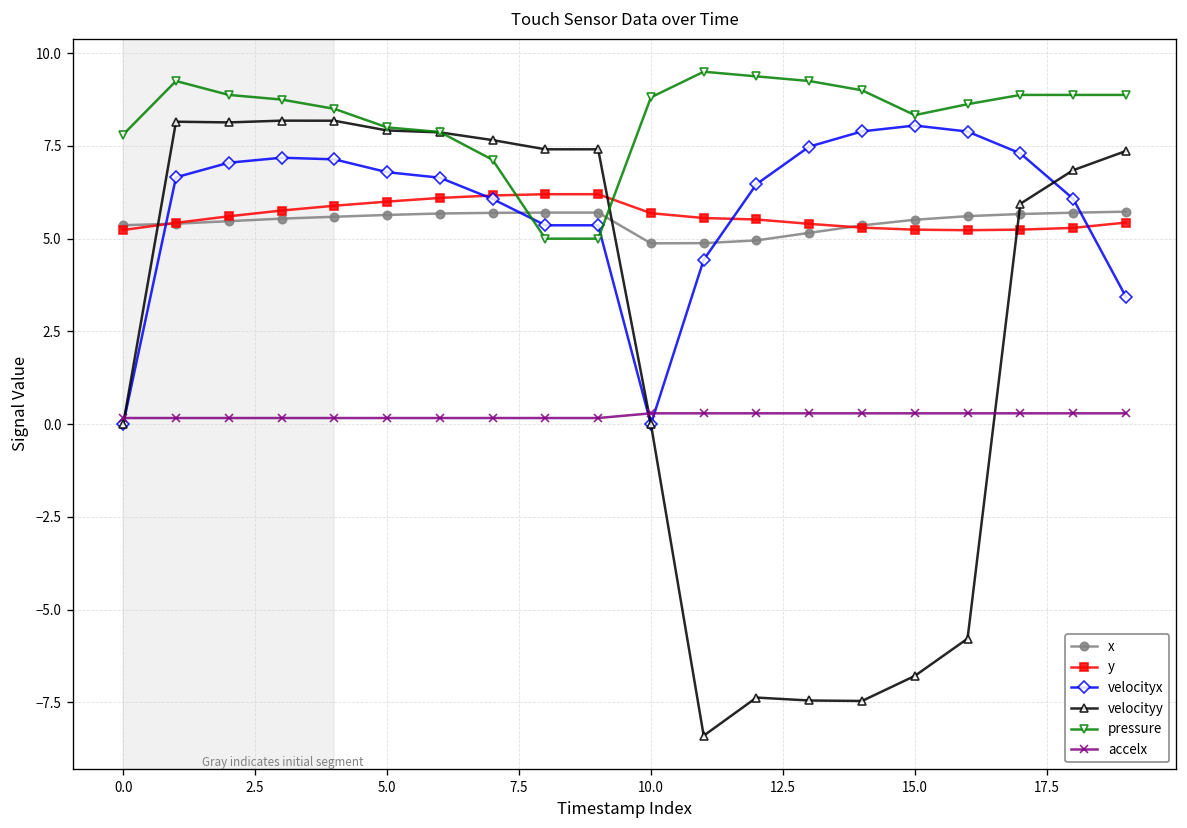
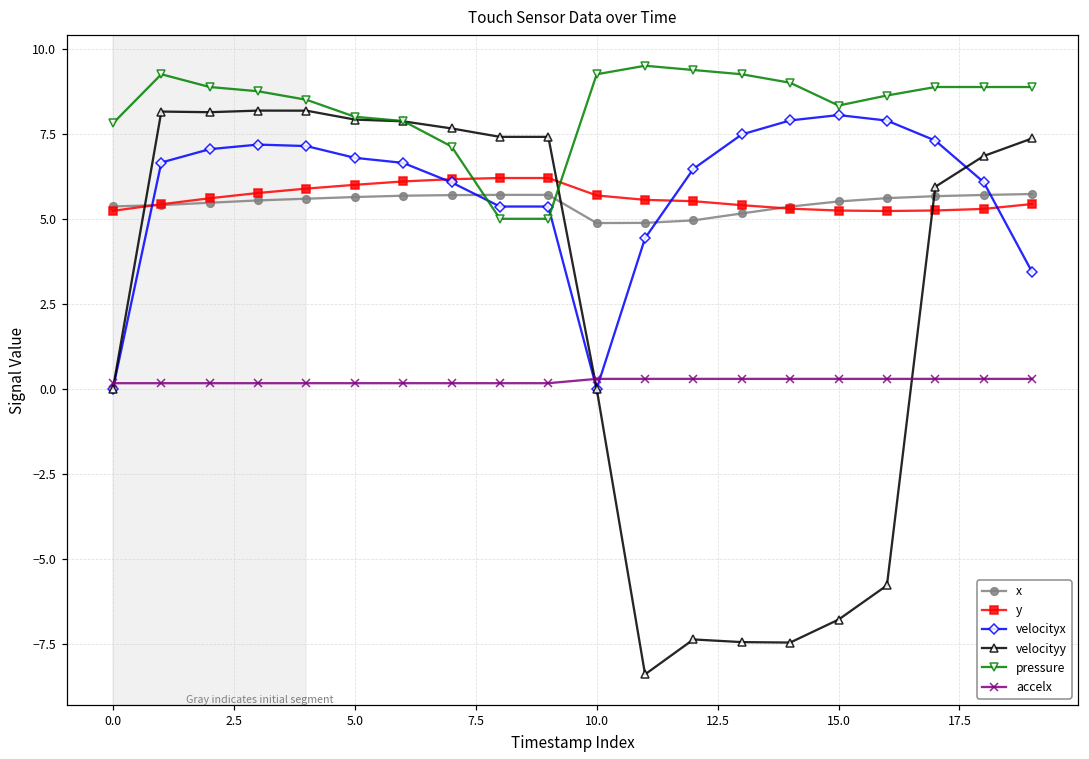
pressure, 10.0: 8.8 -> 9.3
